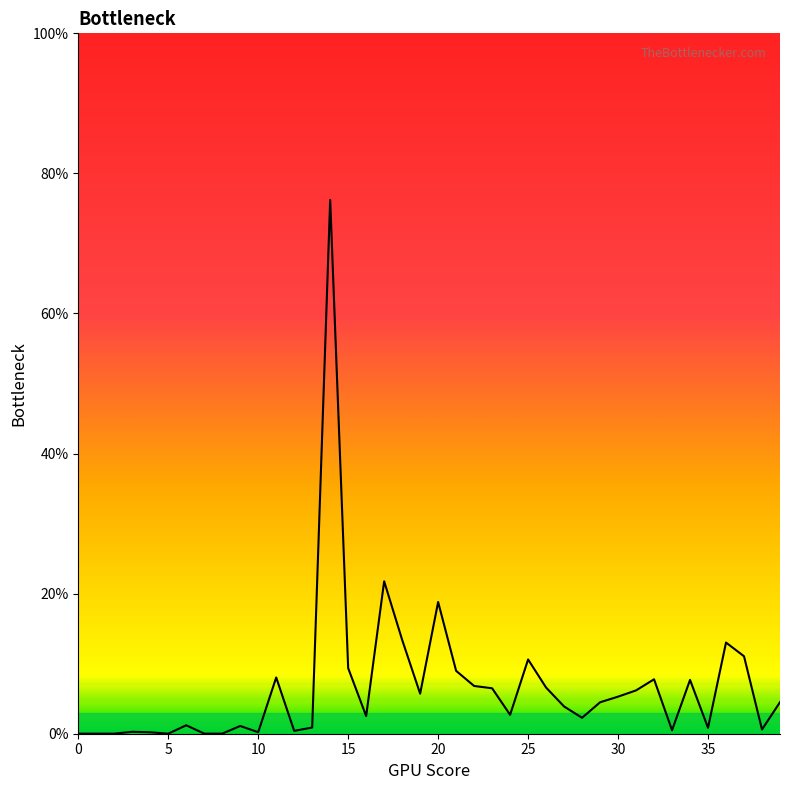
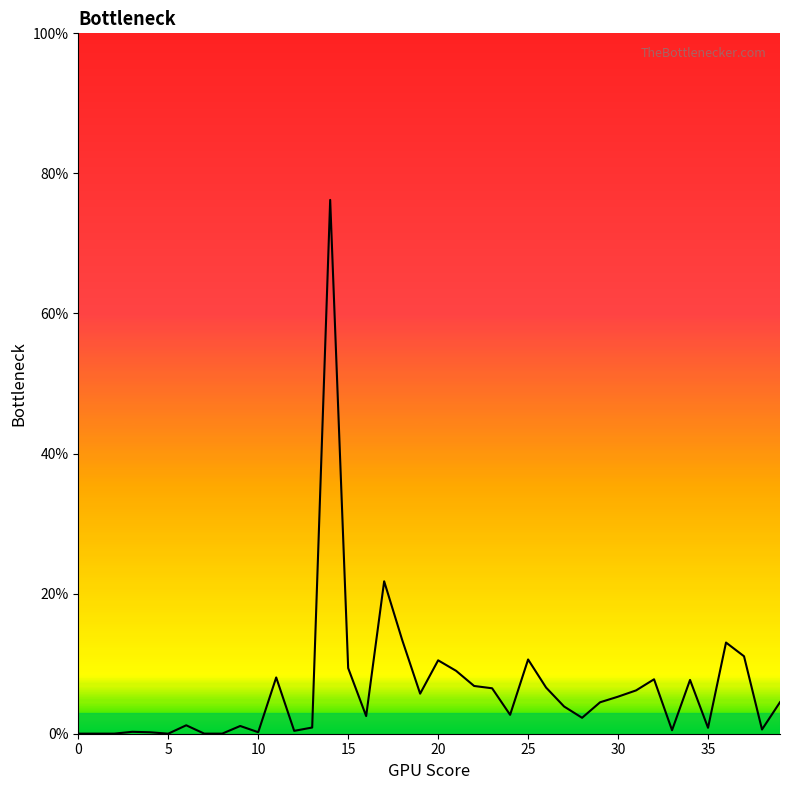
20: 19% -> 10%
